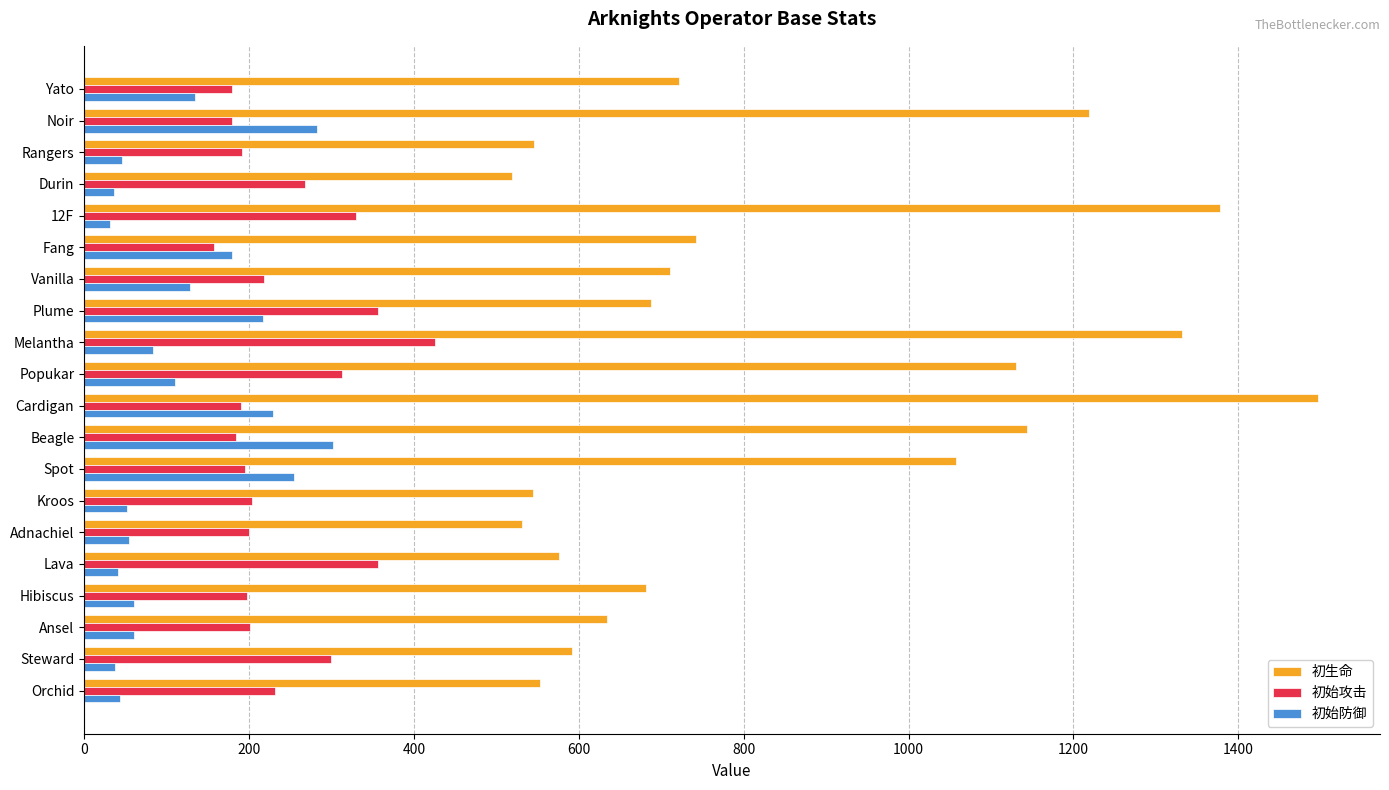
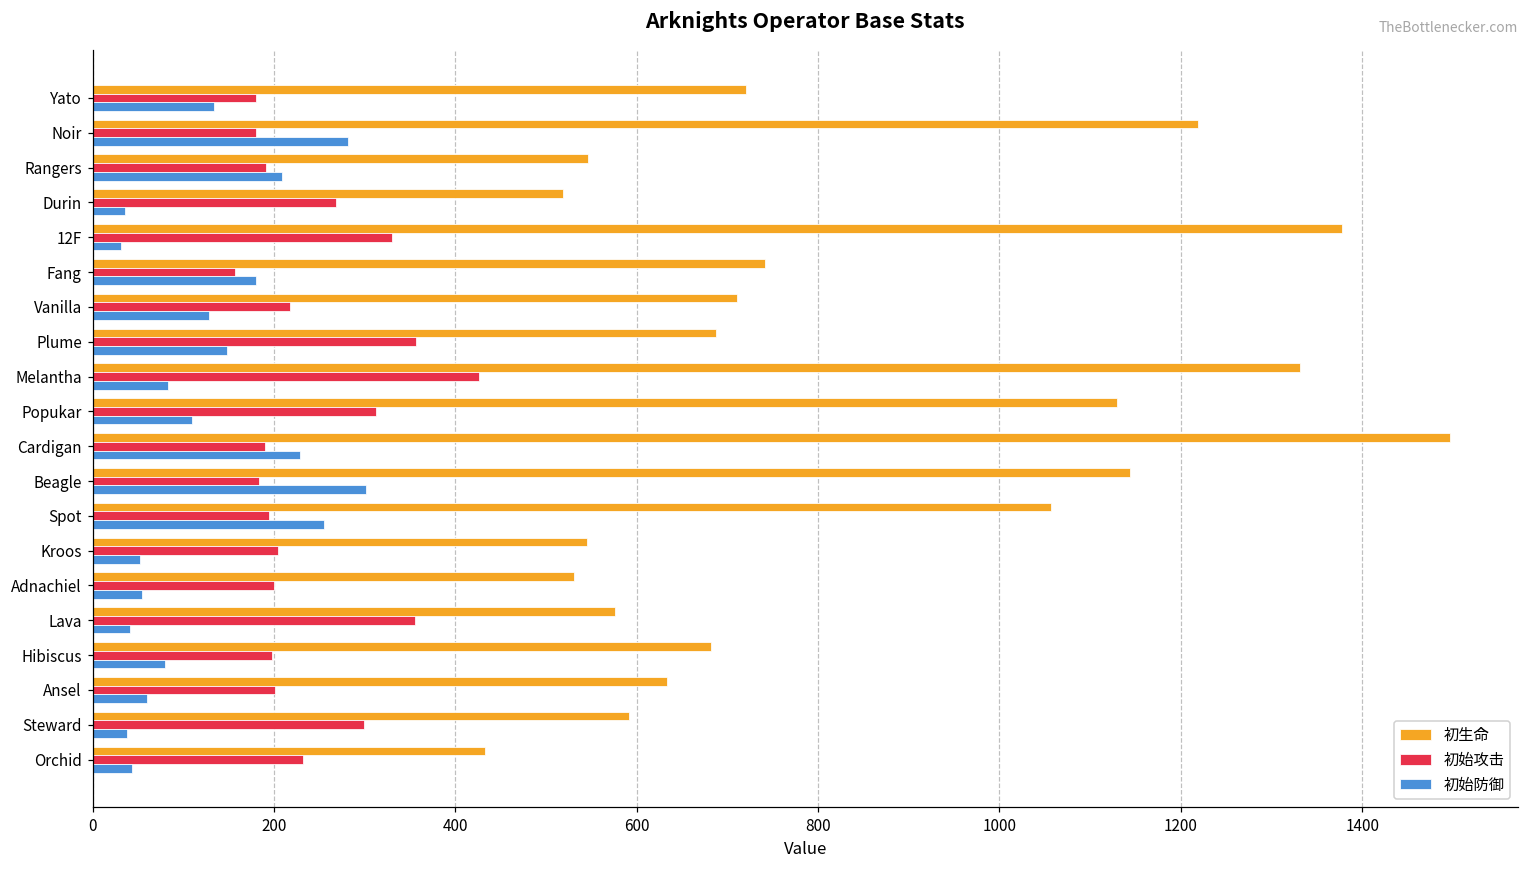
初始防御, Rangers: 50 -> 210
初始防御, Plume: 220 -> 150
初始防御, Hibiscus: 60 -> 80
初生命, Orchid: 550 -> 430
